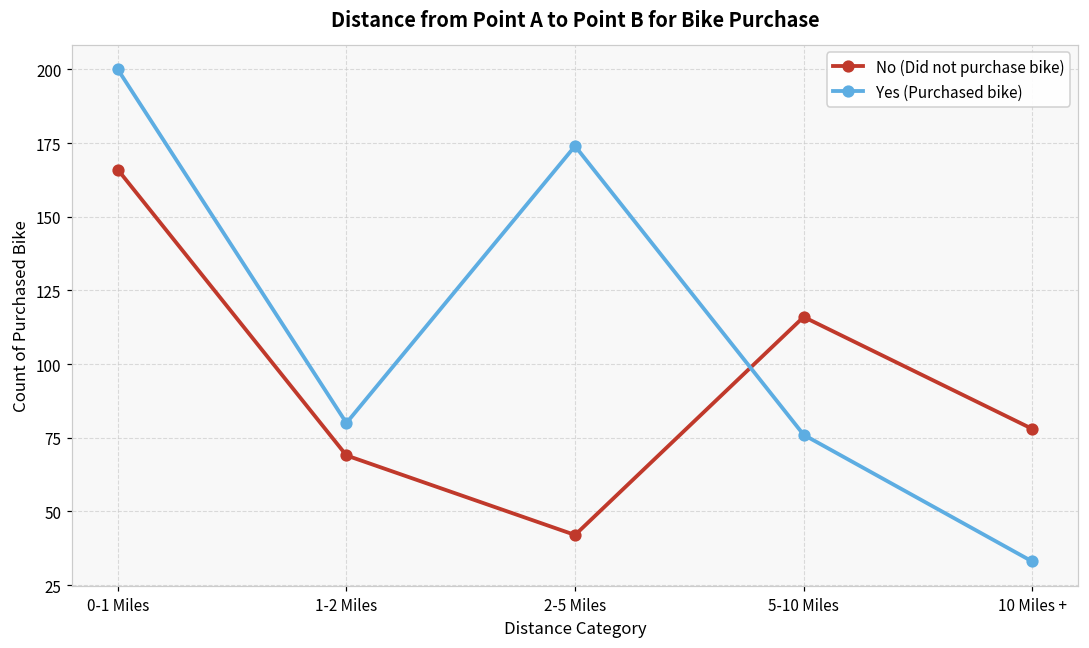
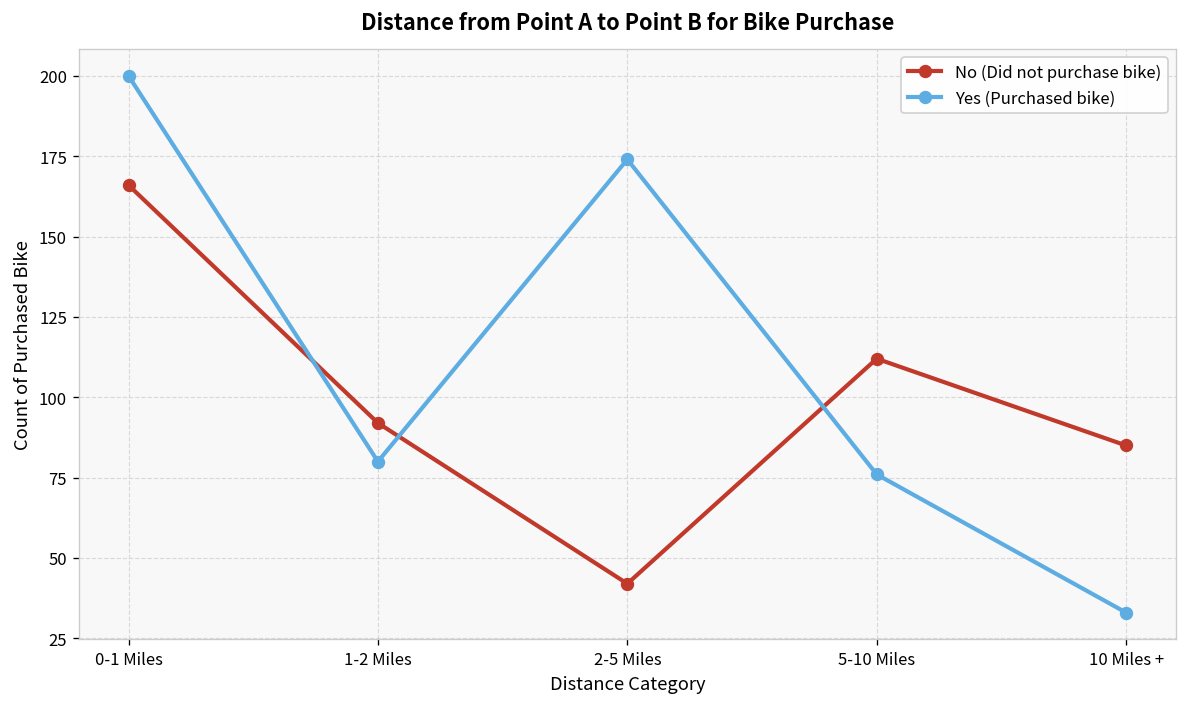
No (Did not purchase bike), 1-2 Miles: 69 -> 92
No (Did not purchase bike), 5-10 Miles: 116 -> 112
No (Did not purchase bike), 10 Miles +: 78 -> 85
